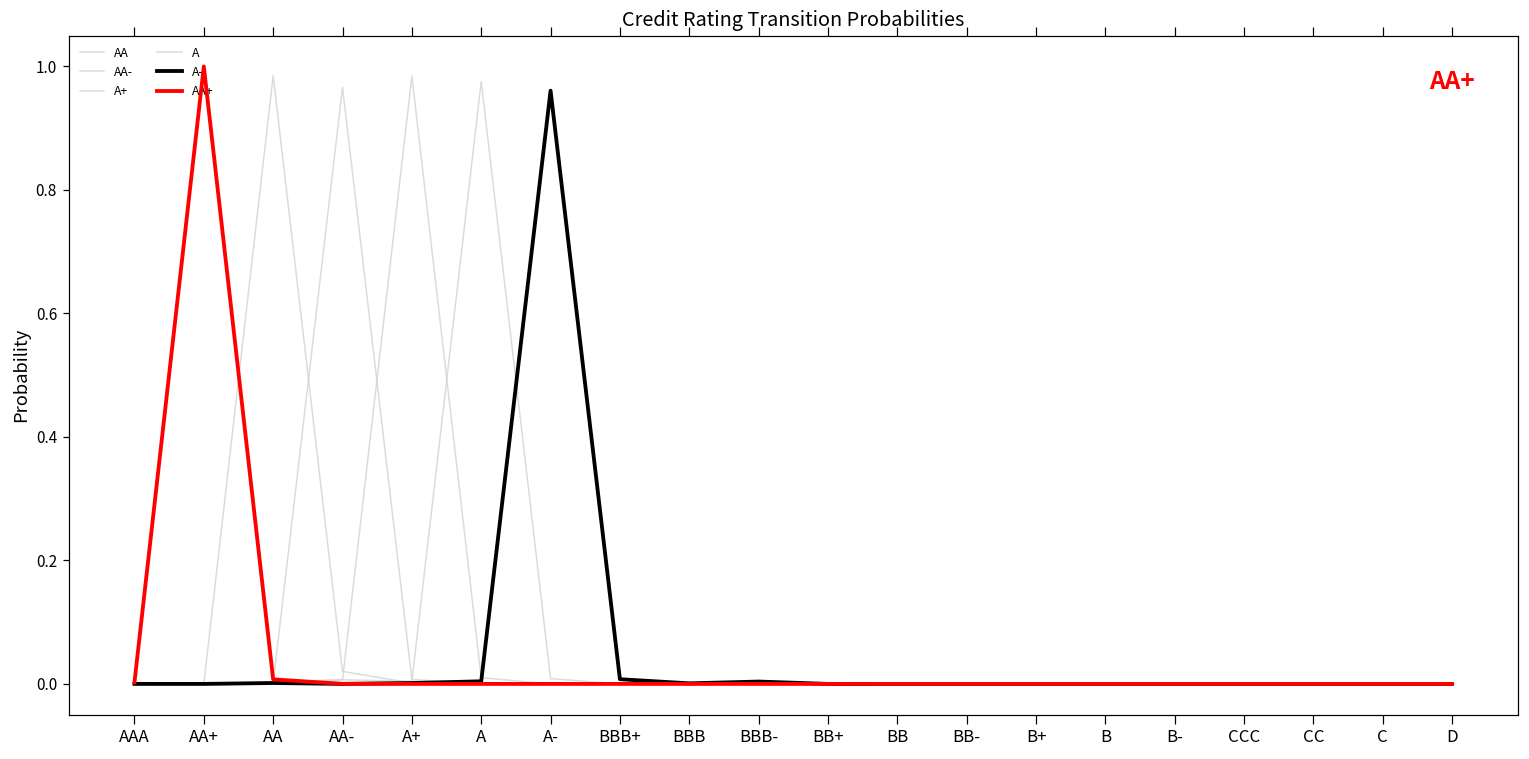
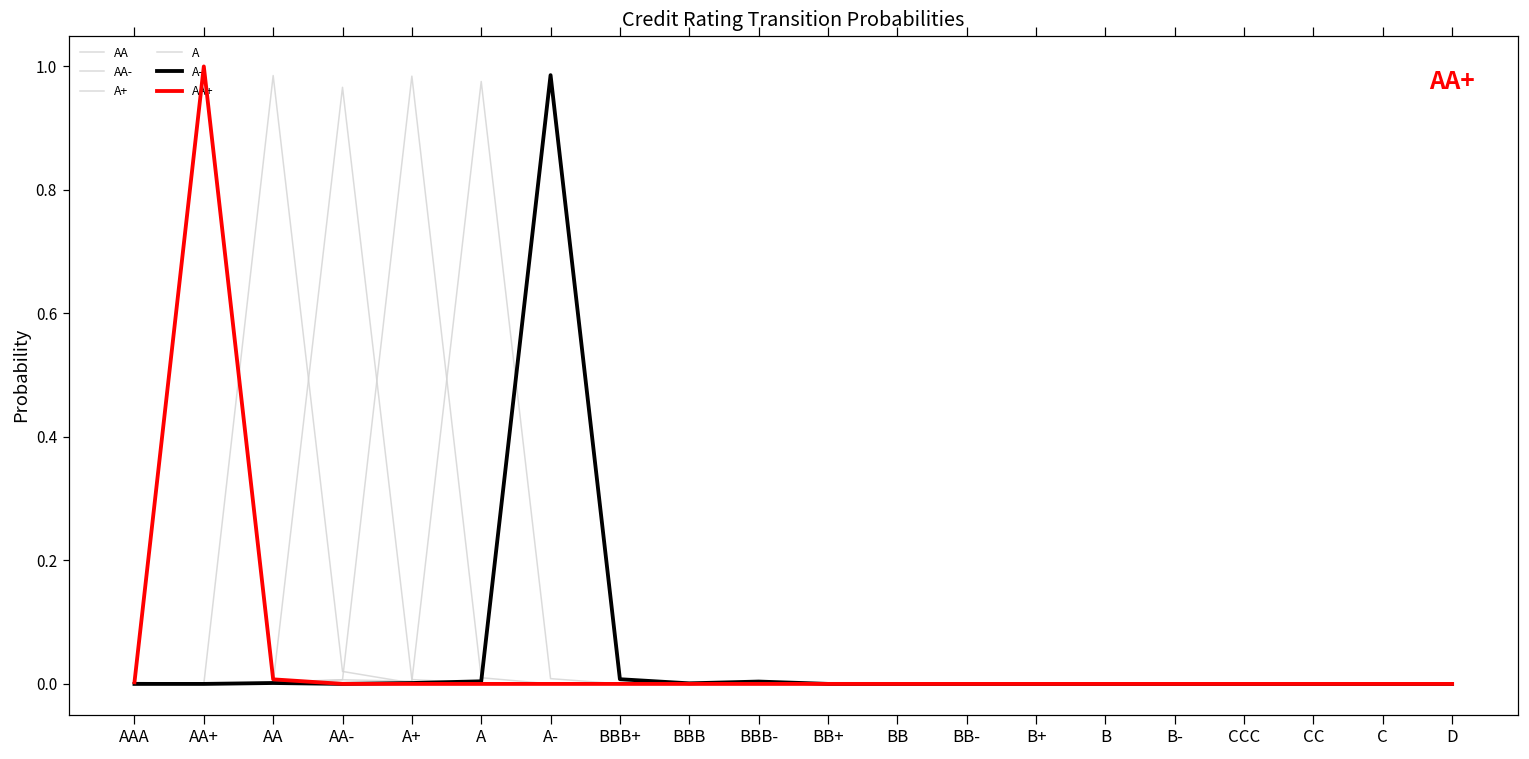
A-, A-: 0.96 -> 0.99
